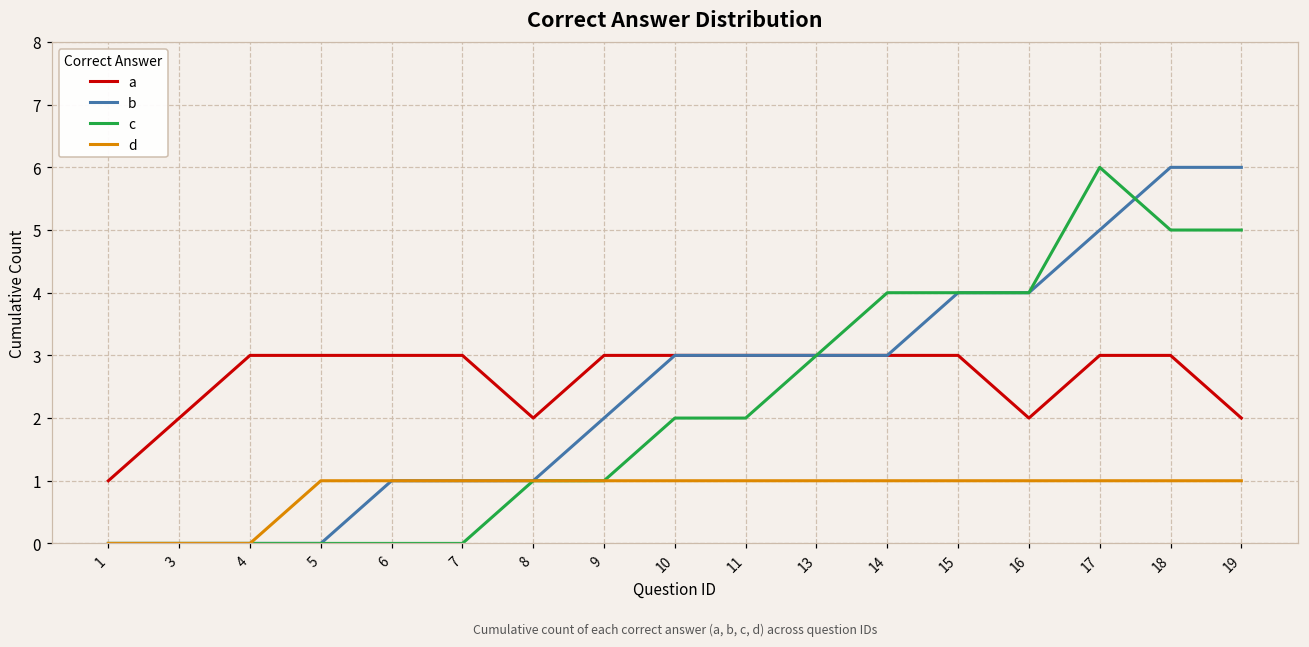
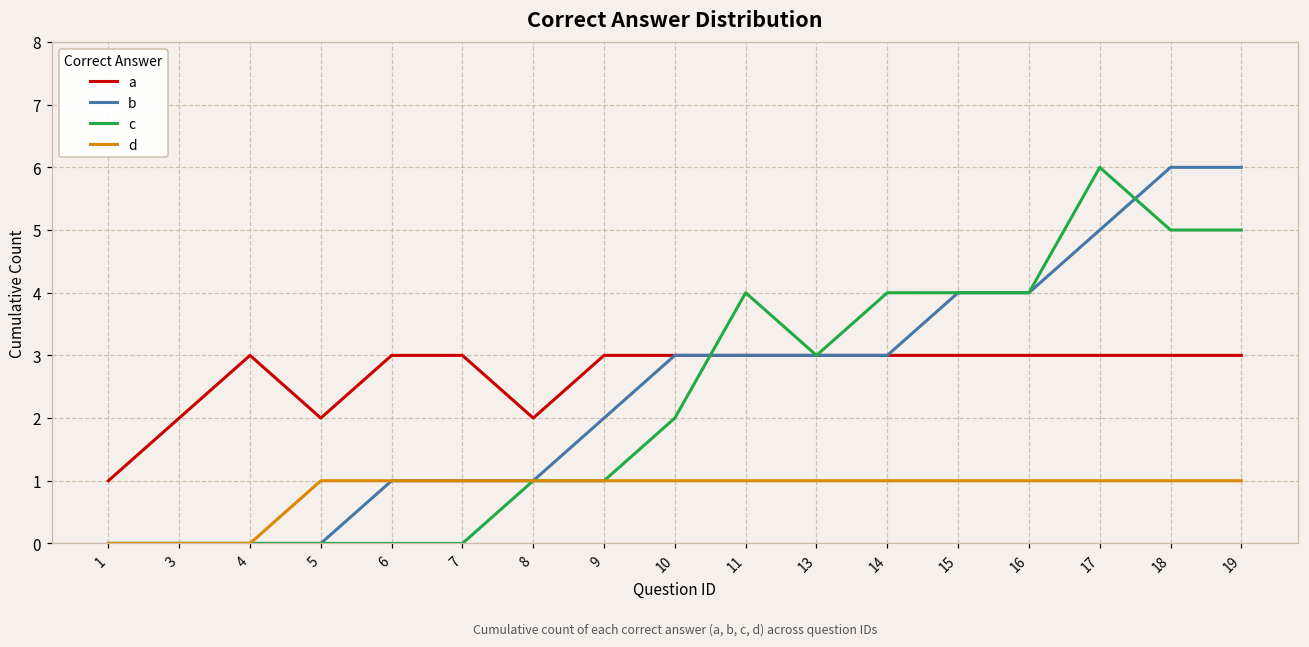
a, 5: 3 -> 2
c, 11: 2 -> 4
a, 16: 2 -> 3
a, 19: 2 -> 3
